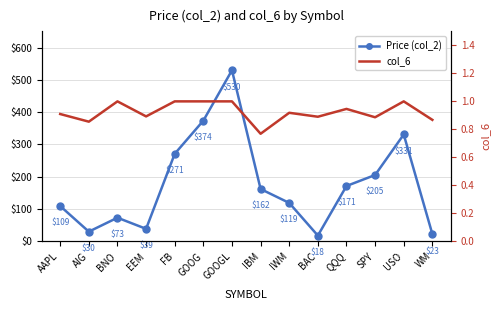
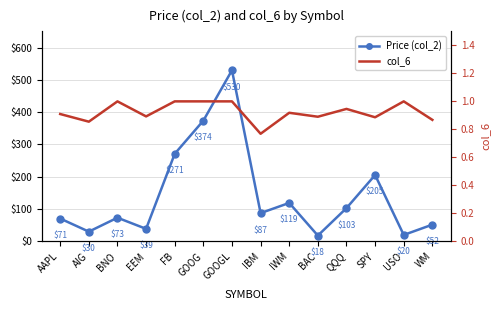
Price (col_2), AAPL: $109 -> $71
Price (col_2), IBM: $162 -> $87
Price (col_2), QQQ: $171 -> $103
Price (col_2), USO: $331 -> $20
Price (col_2), WM: $23 -> $52
